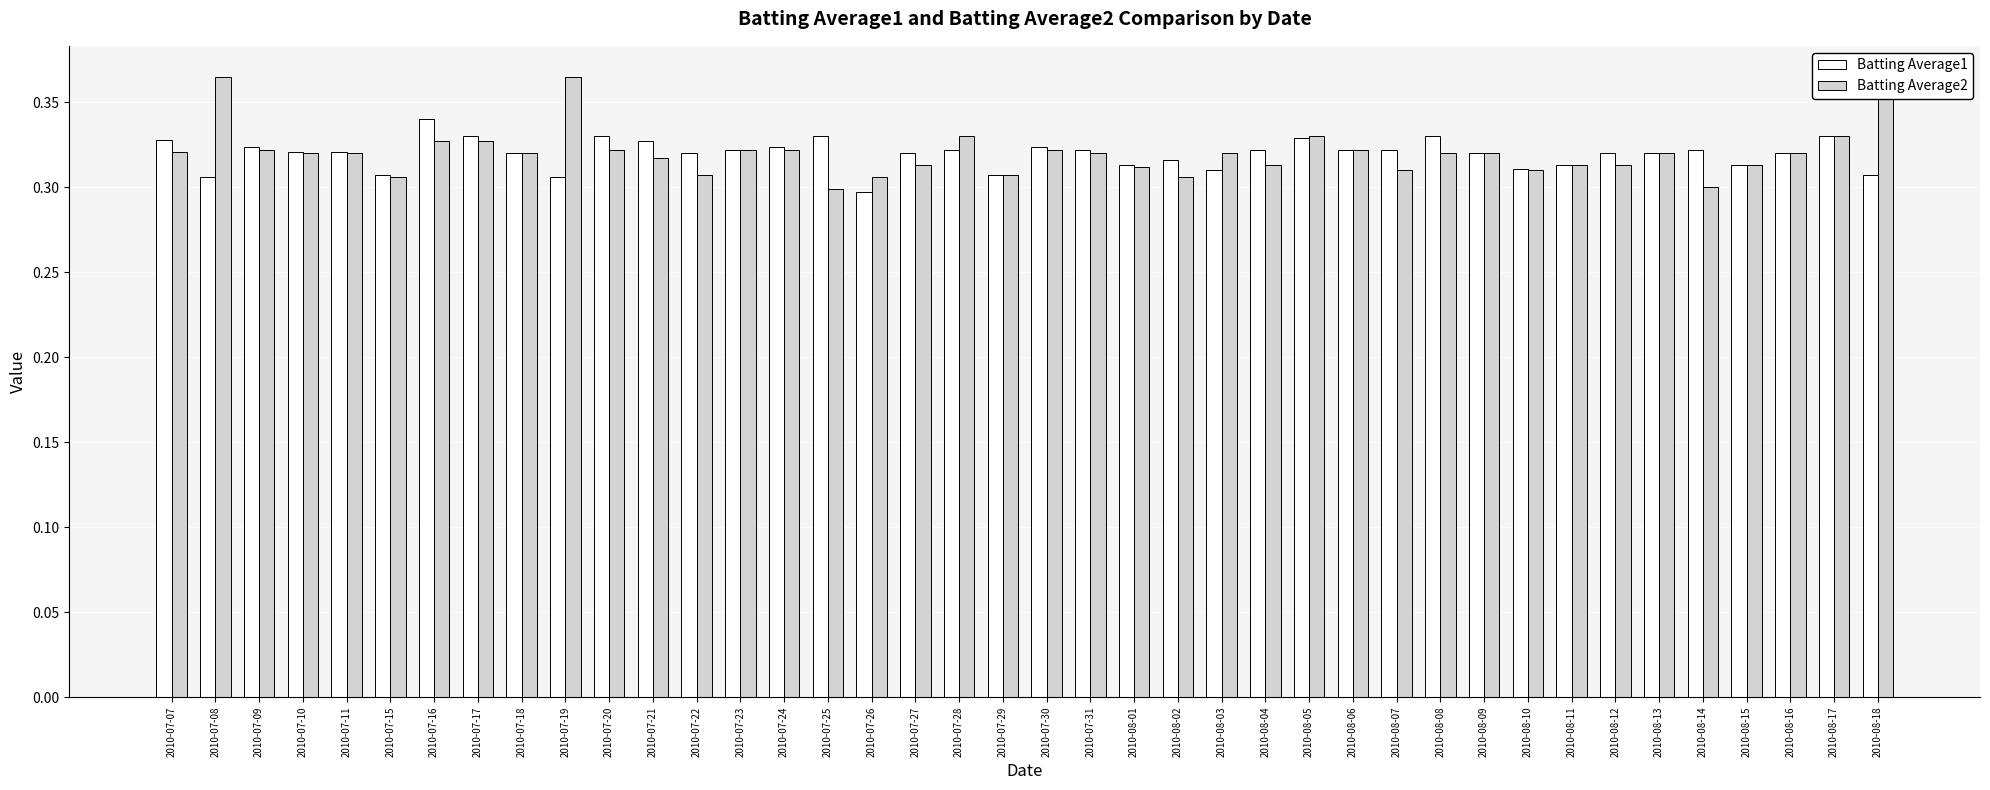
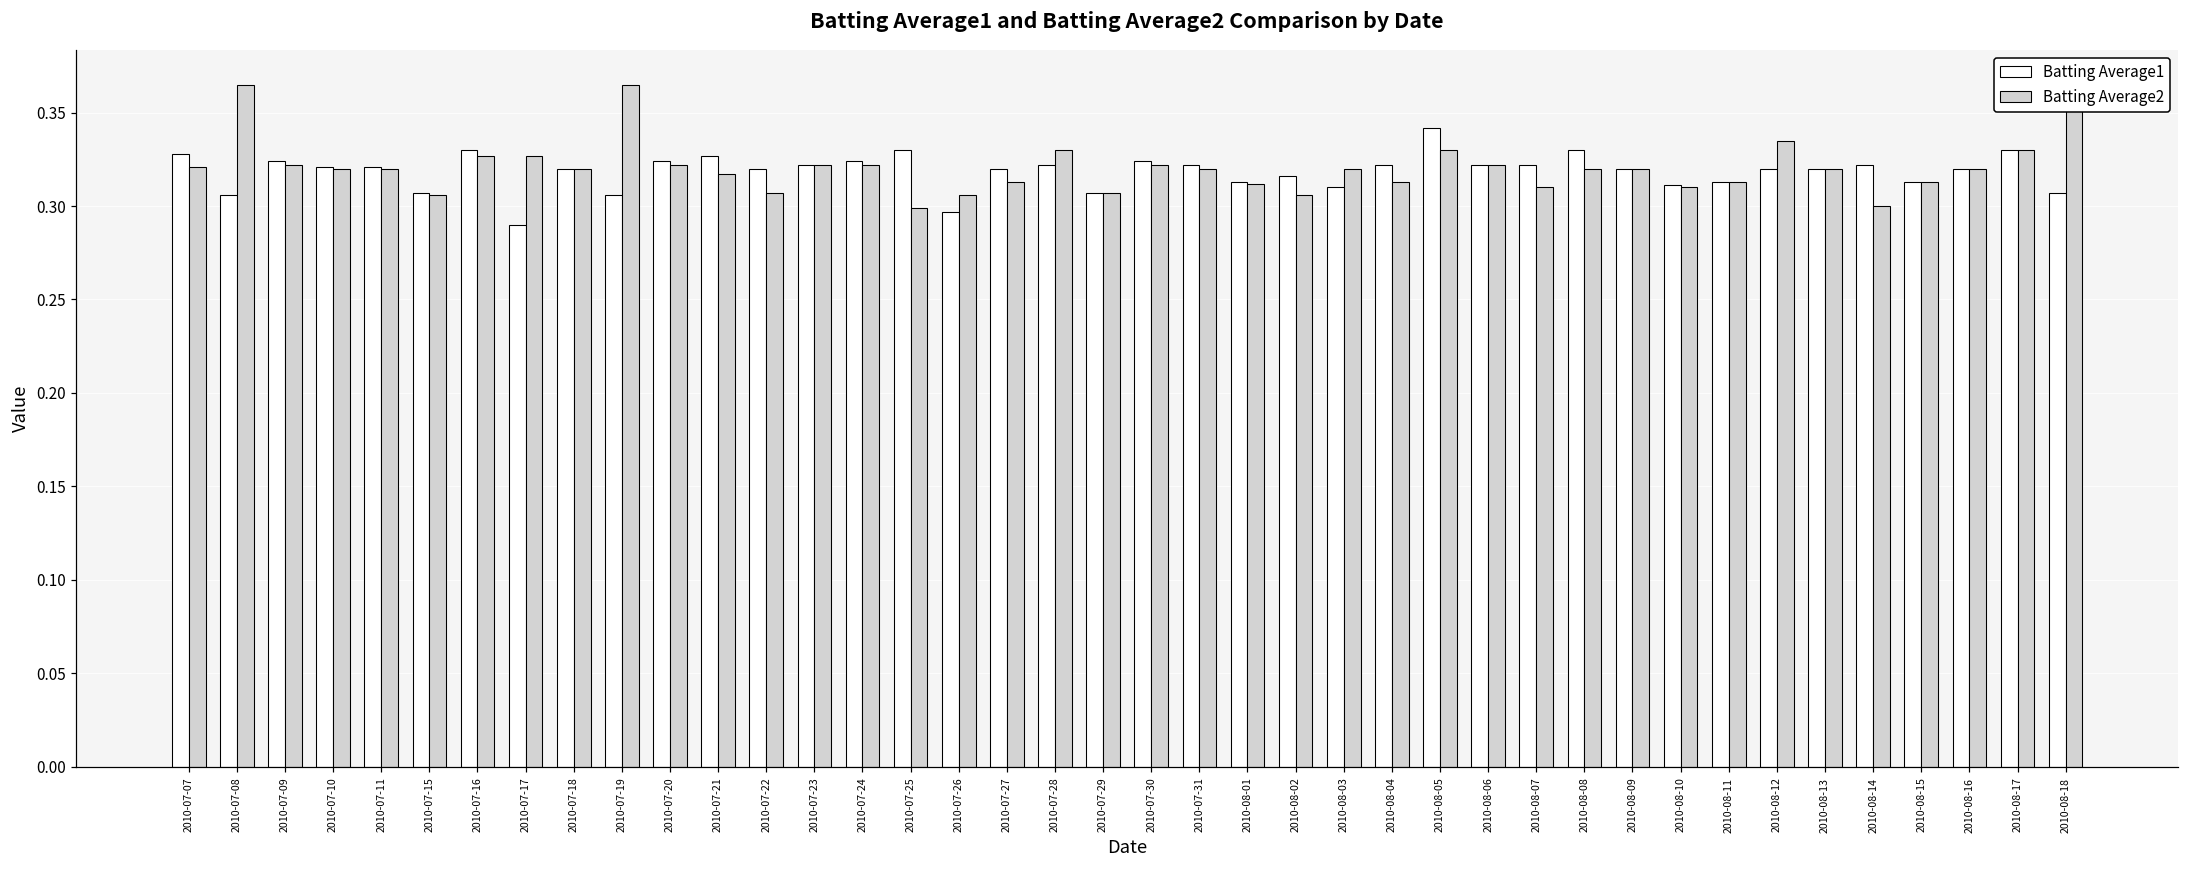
Batting Average1, 2010-07-16: 0.34 -> 0.33
Batting Average1, 2010-07-17: 0.33 -> 0.29
Batting Average1, 2010-07-20: 0.330 -> 0.324
Batting Average1, 2010-08-05: 0.329 -> 0.342
Batting Average2, 2010-08-12: 0.313 -> 0.335
